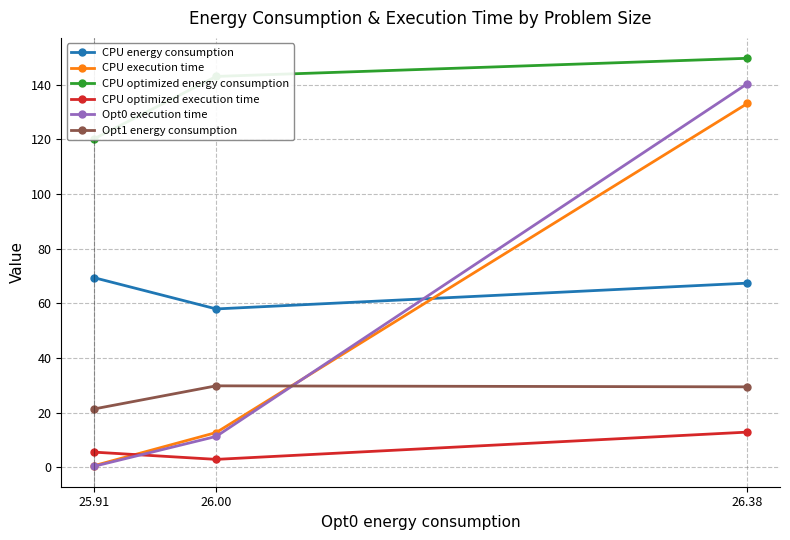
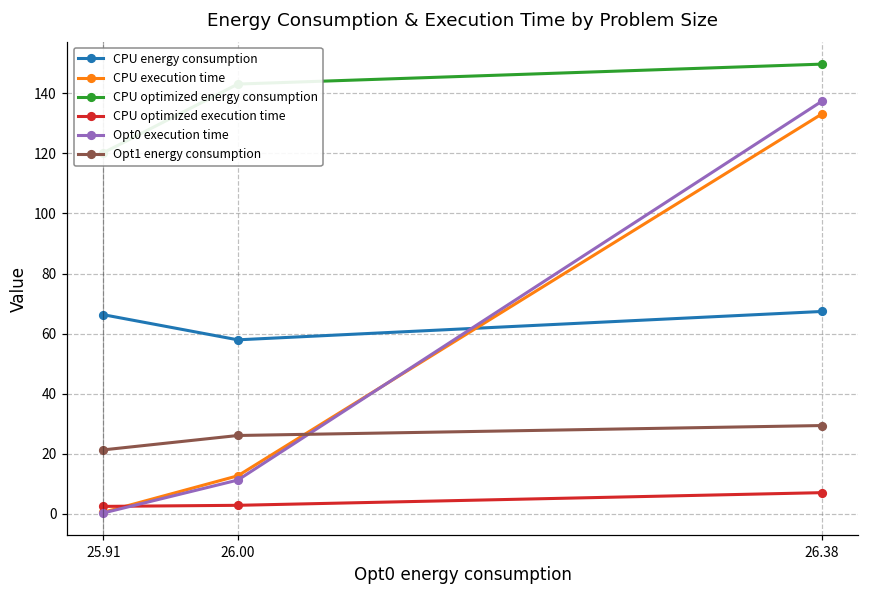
CPU energy consumption, 25.91: 69 -> 66
CPU optimized execution time, 25.91: 6 -> 3
Opt1 energy consumption, 26.00: 30 -> 26
CPU optimized execution time, 26.38: 13 -> 7
Opt0 execution time, 26.38: 140 -> 137
